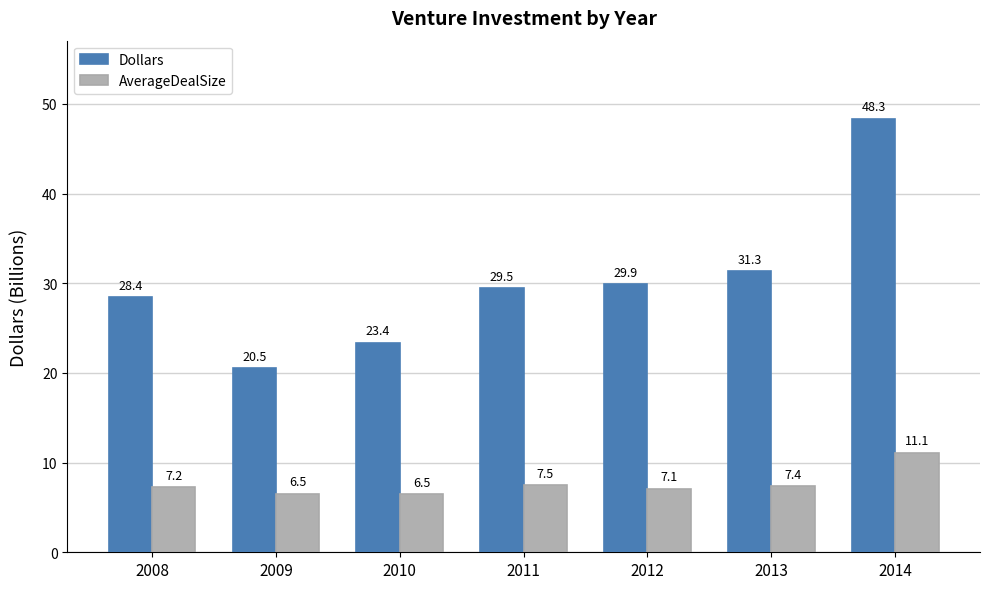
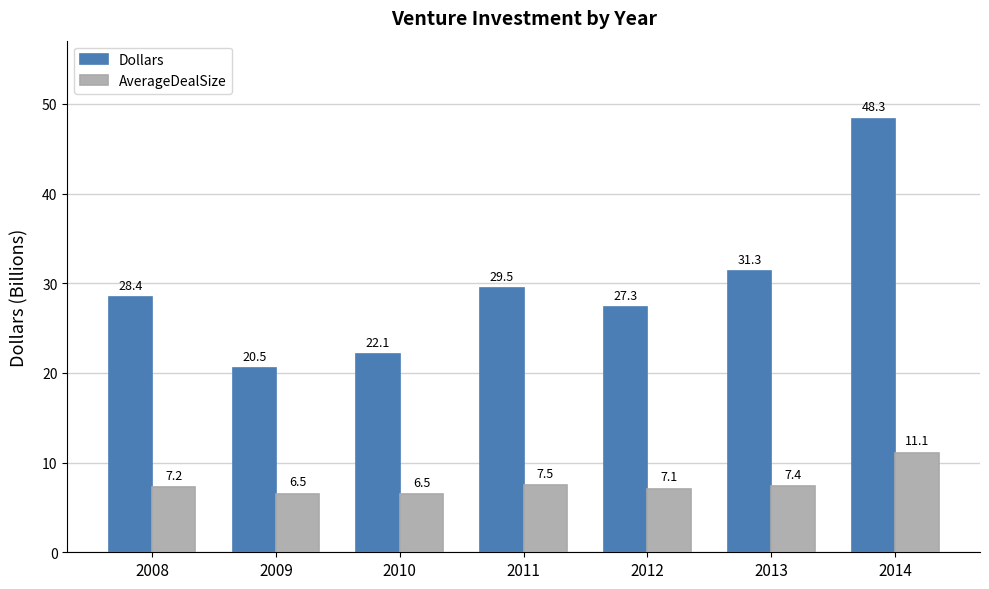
Dollars, 2010: 23.4 -> 22.1
Dollars, 2012: 29.9 -> 27.3
